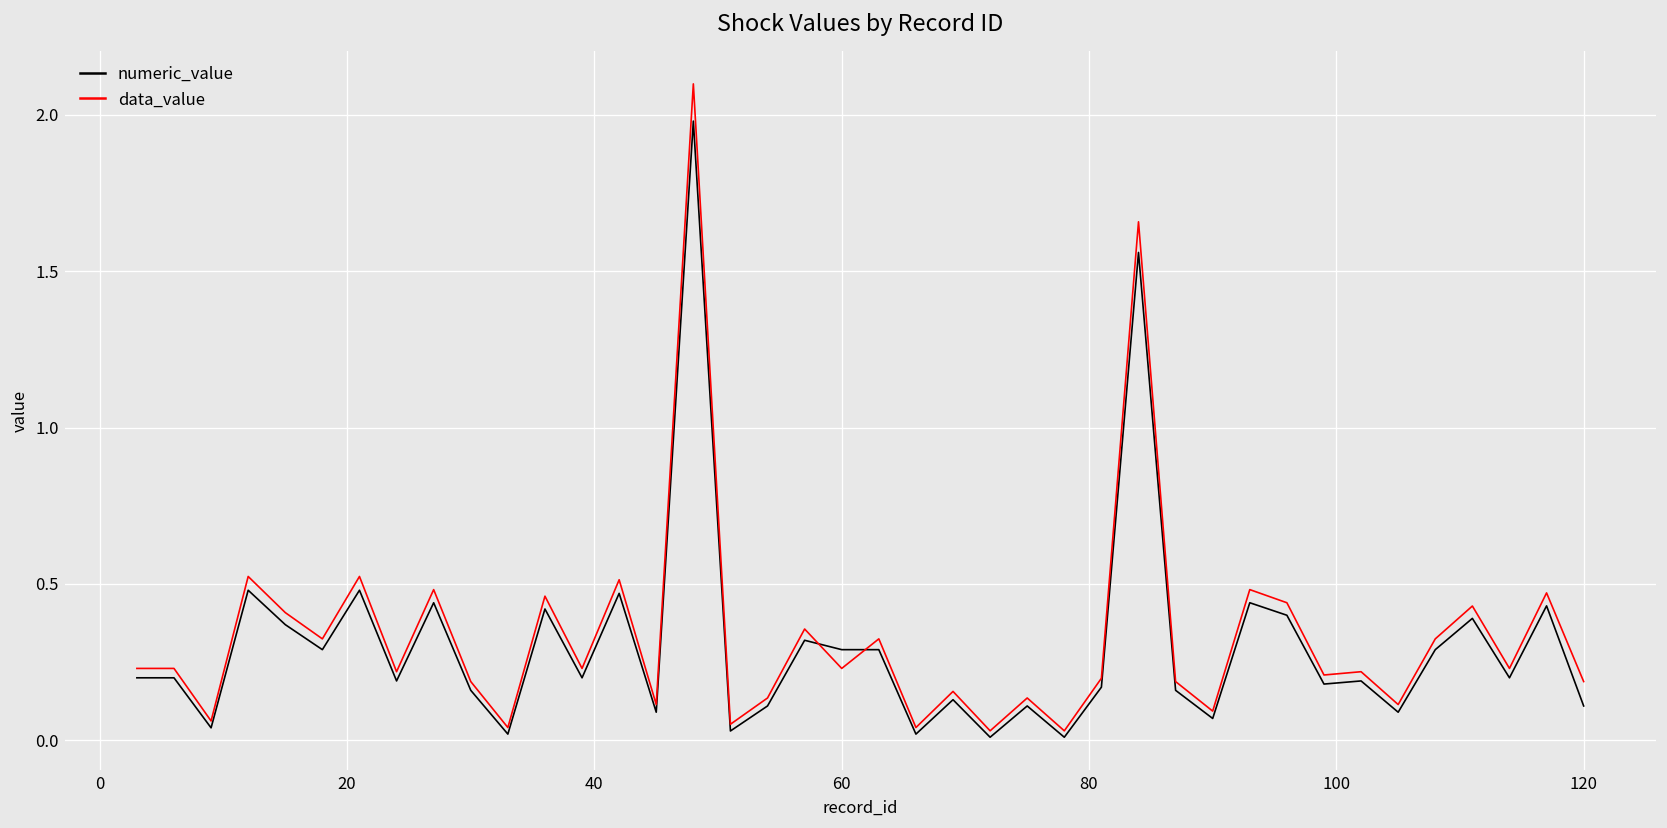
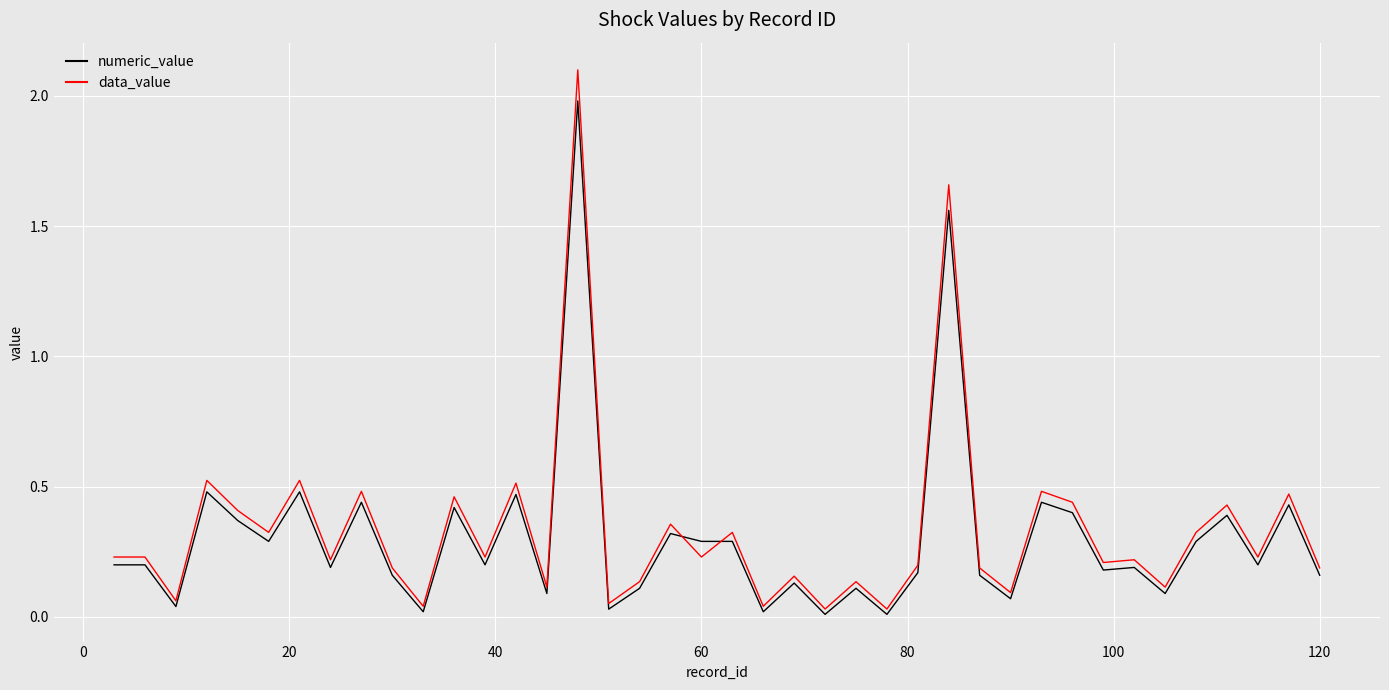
numeric_value, 120: 0.11 -> 0.16
